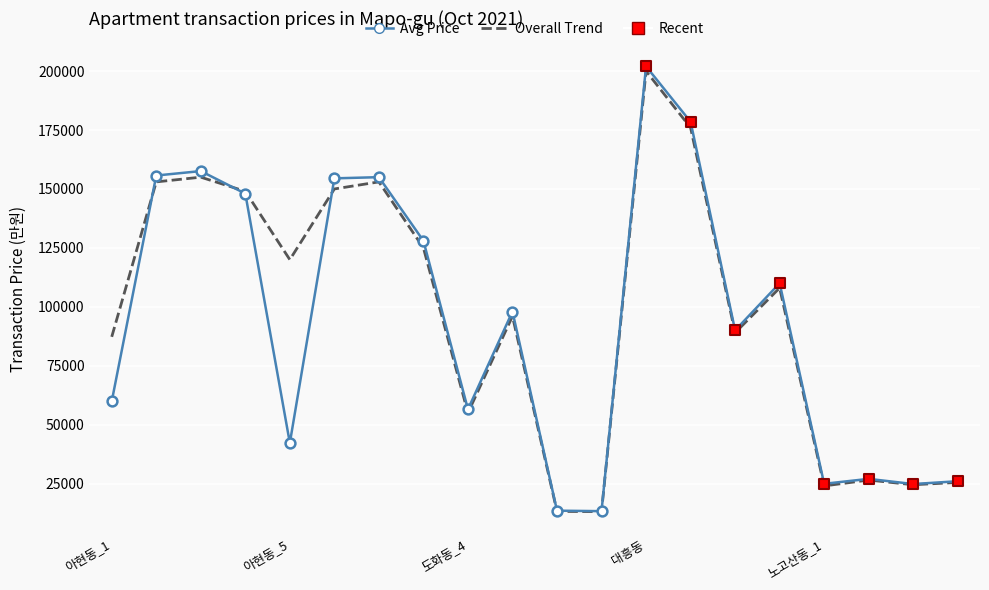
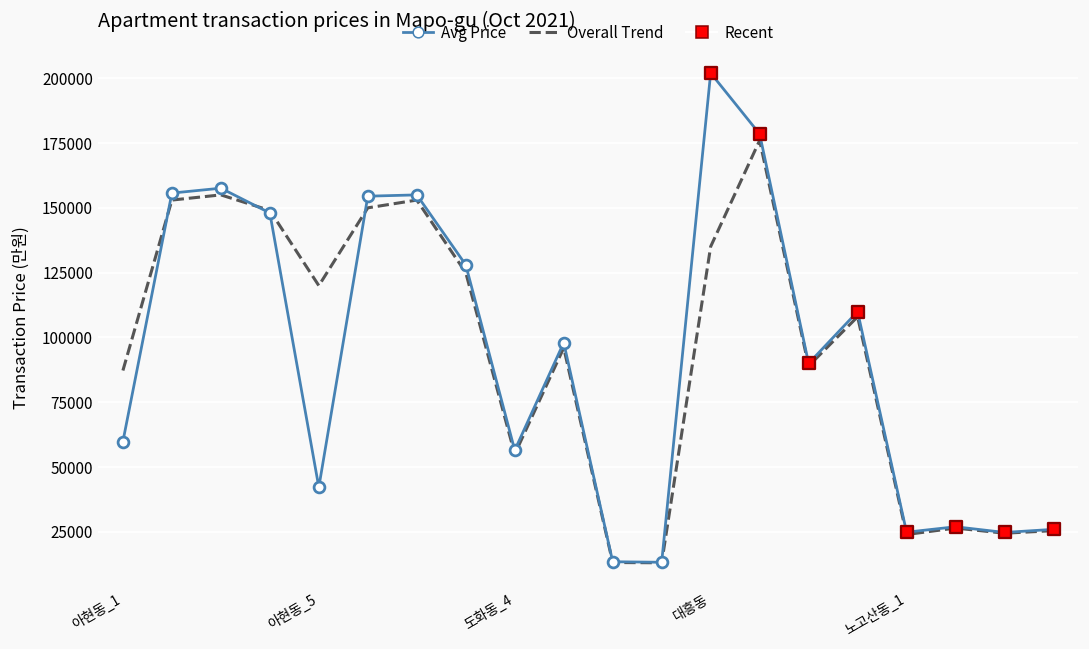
Overall Trend, 대흥동: 200000 -> 135000
